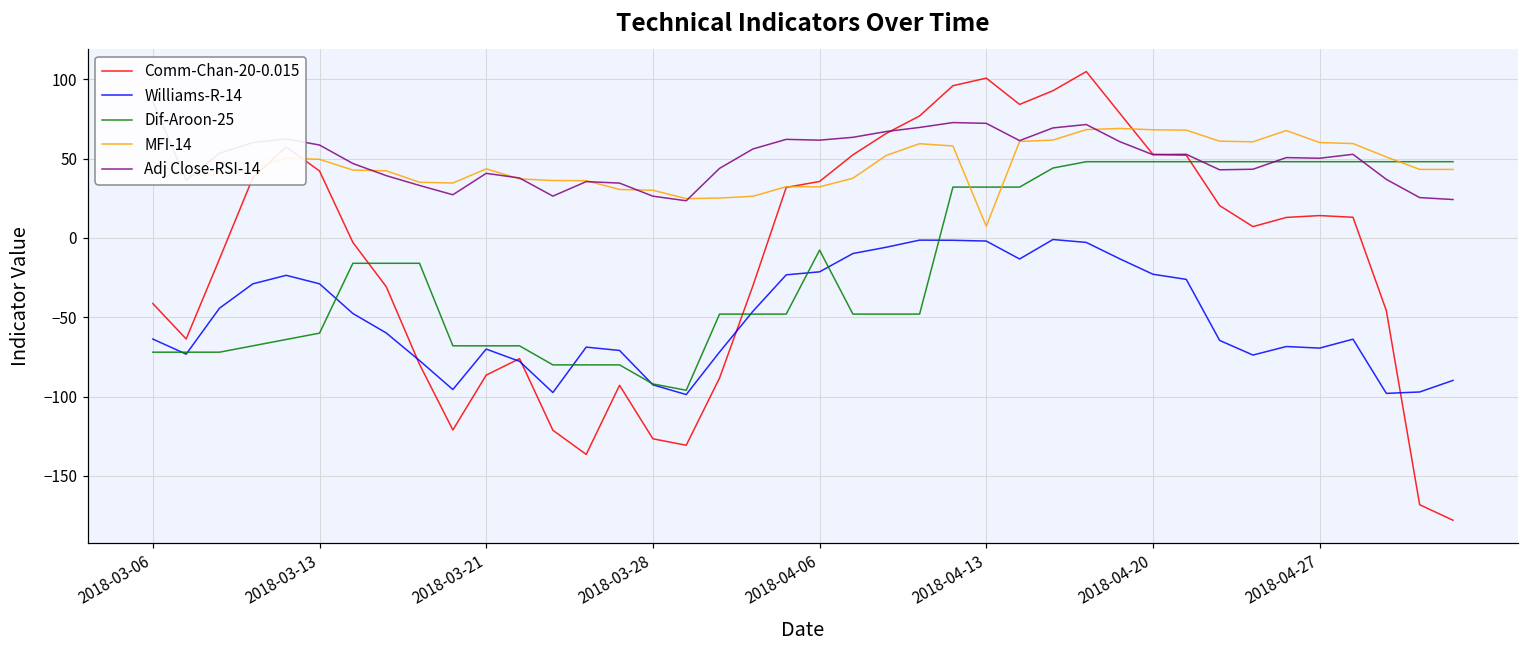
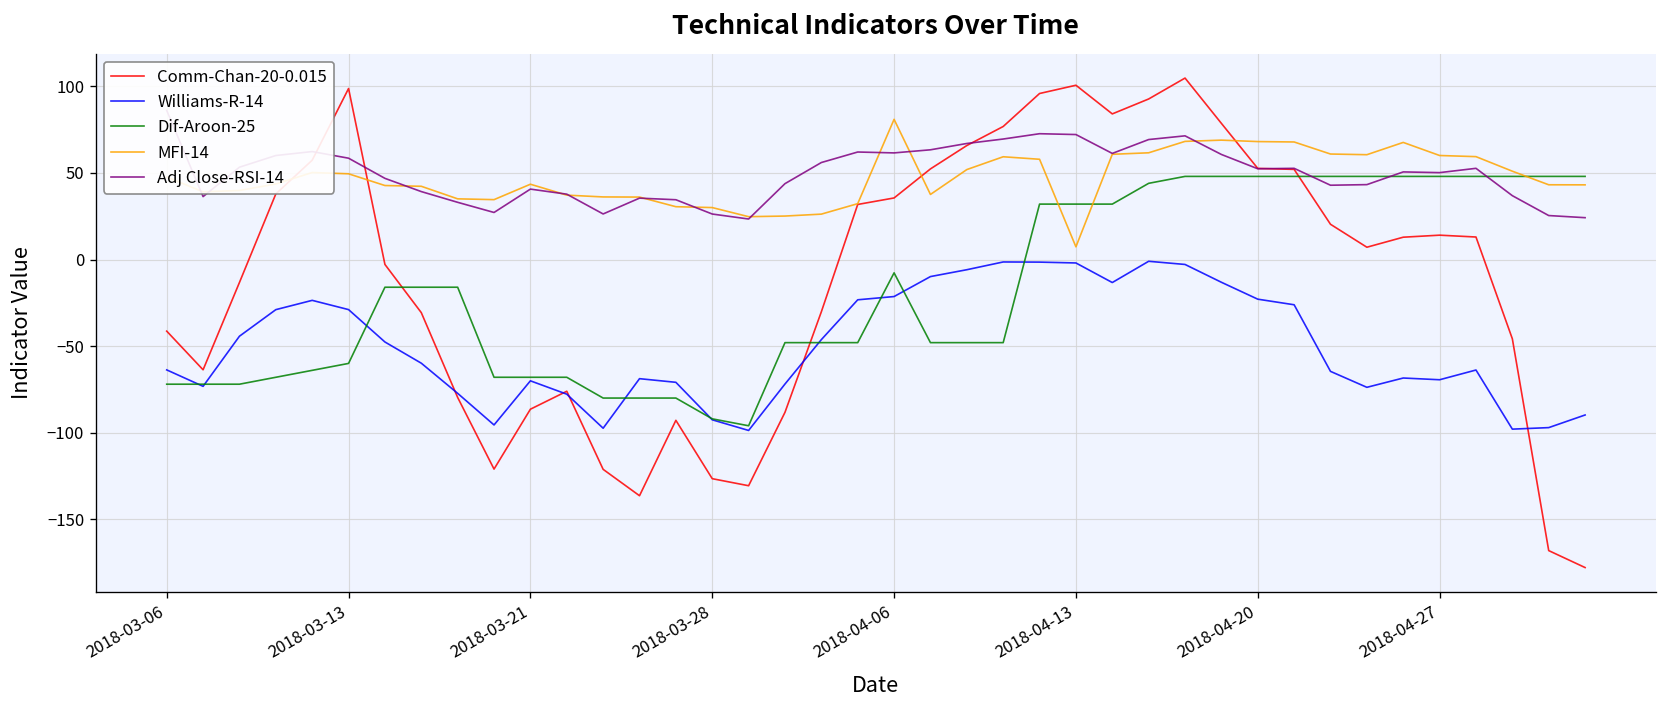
Comm-Chan-20-0.015, 2018-03-13: 42 -> 99
MFI-14, 2018-04-06: 32 -> 81
